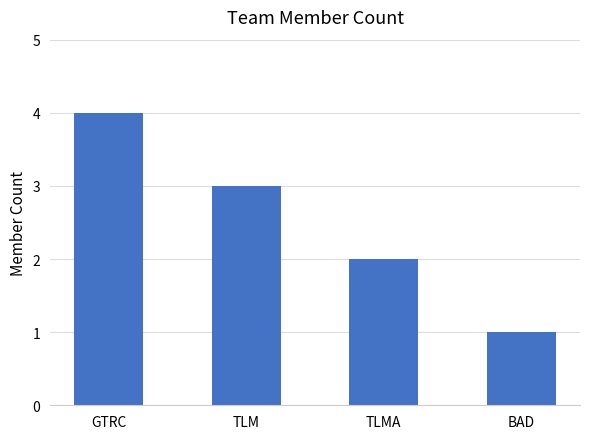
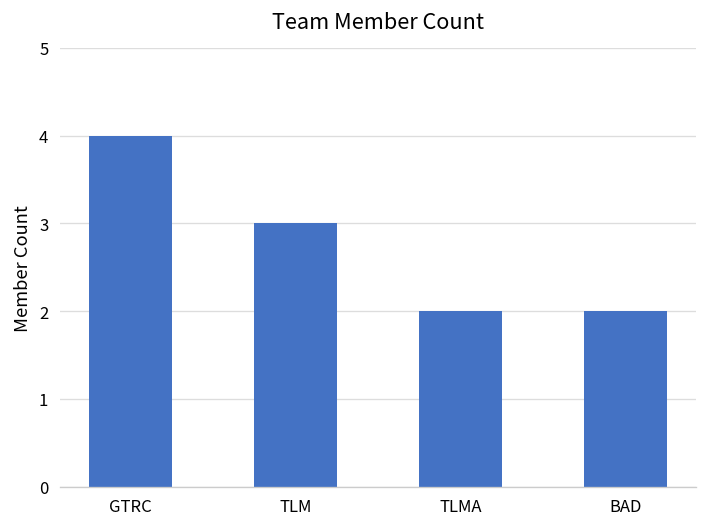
BAD: 1 -> 2
